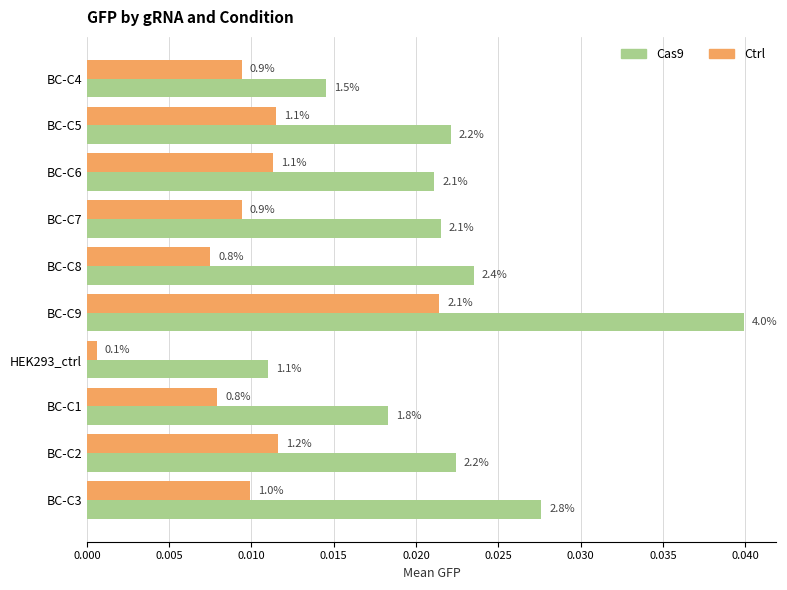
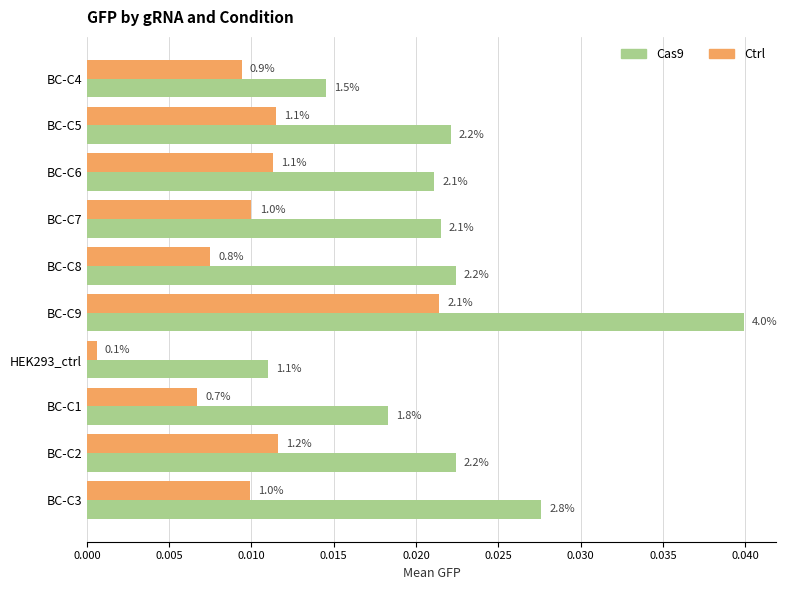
Ctrl, BC-C7: 0.9% -> 1.0%
Cas9, BC-C8: 2.4% -> 2.2%
Ctrl, BC-C1: 0.8% -> 0.7%
